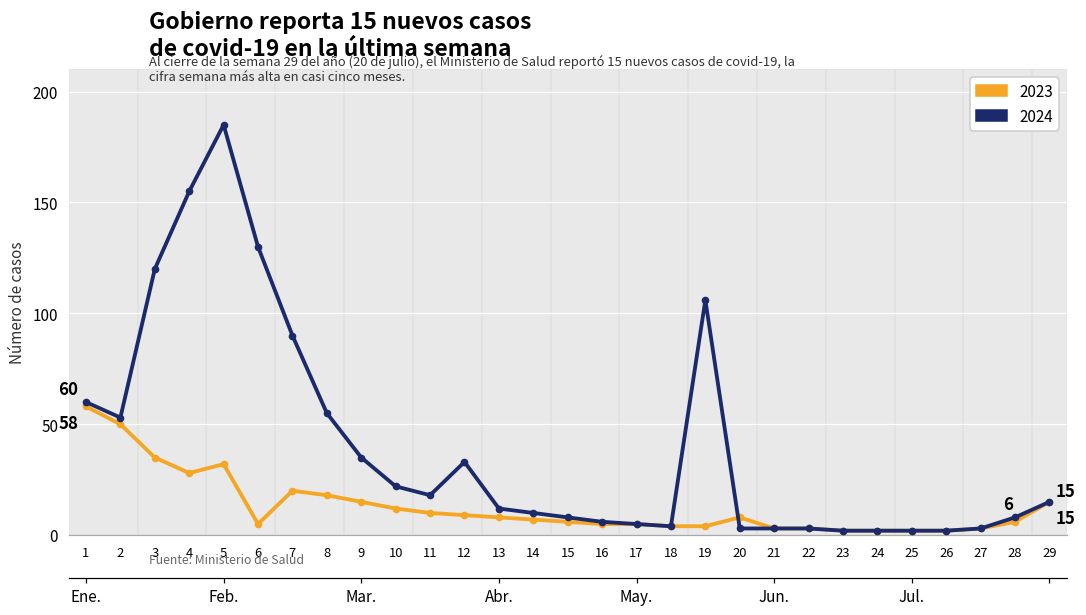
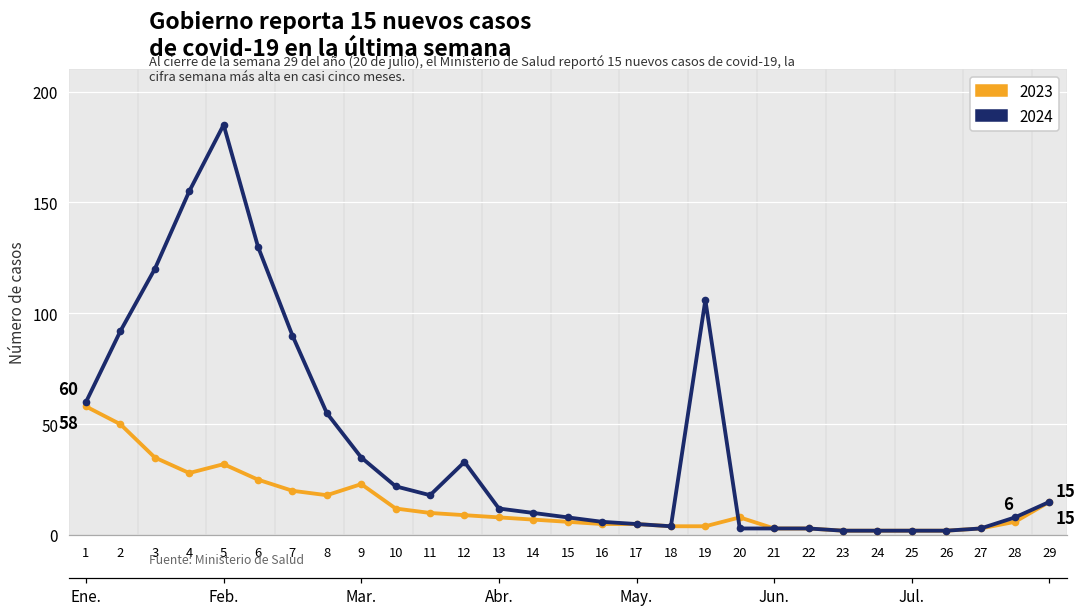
2024, 2: 53 -> 92
2023, 6: 5 -> 25
2023, 9: 15 -> 23
